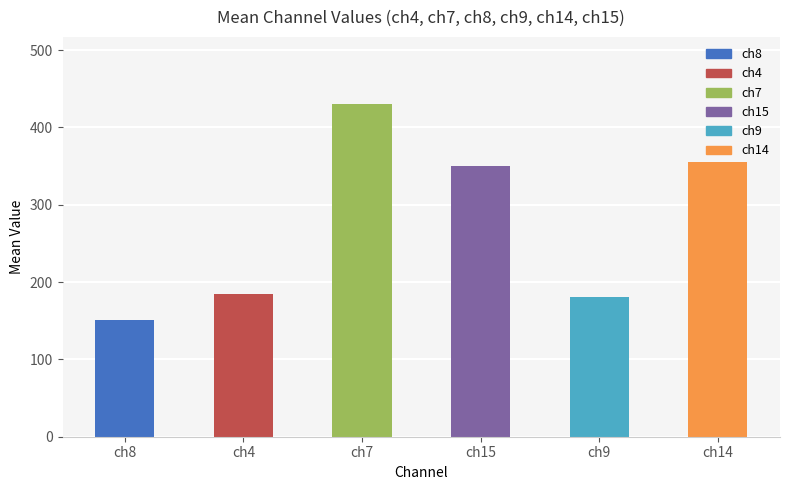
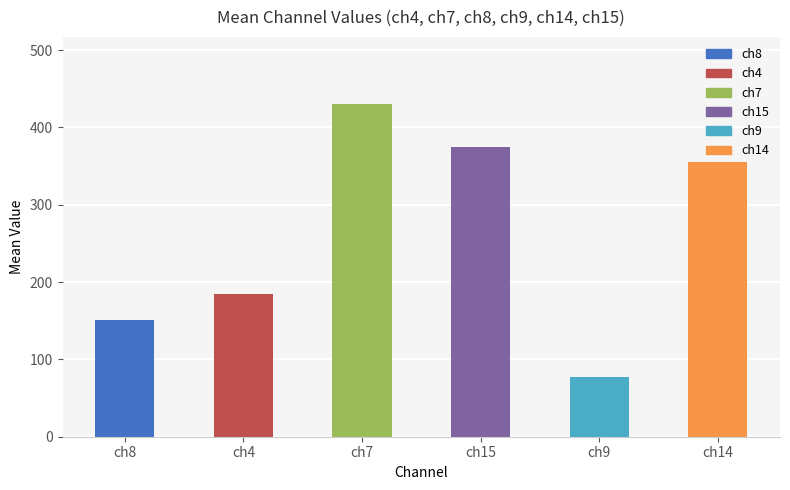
ch15: 350 -> 370
ch9: 180 -> 80
